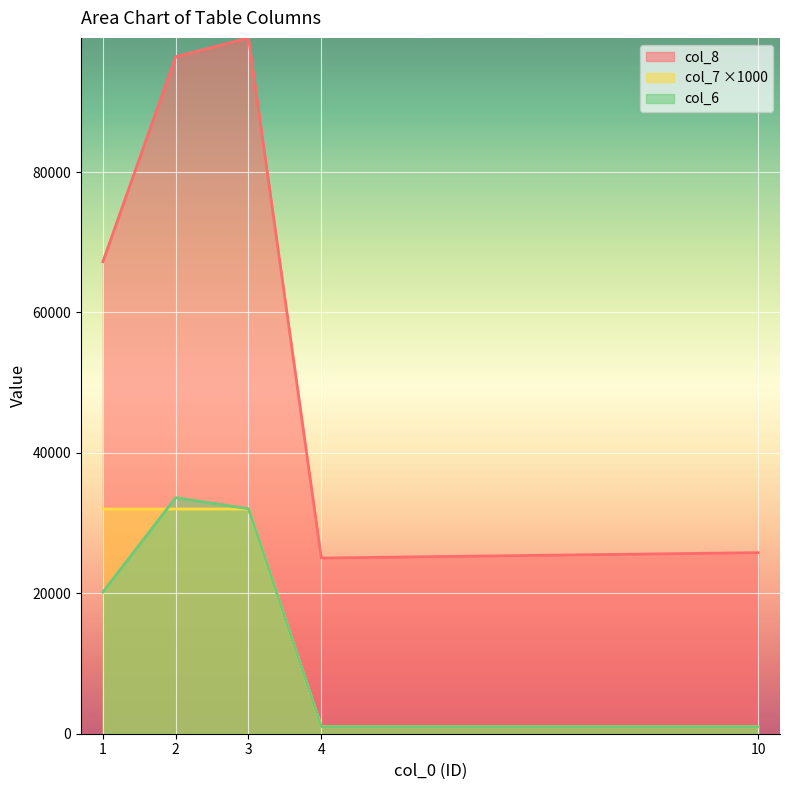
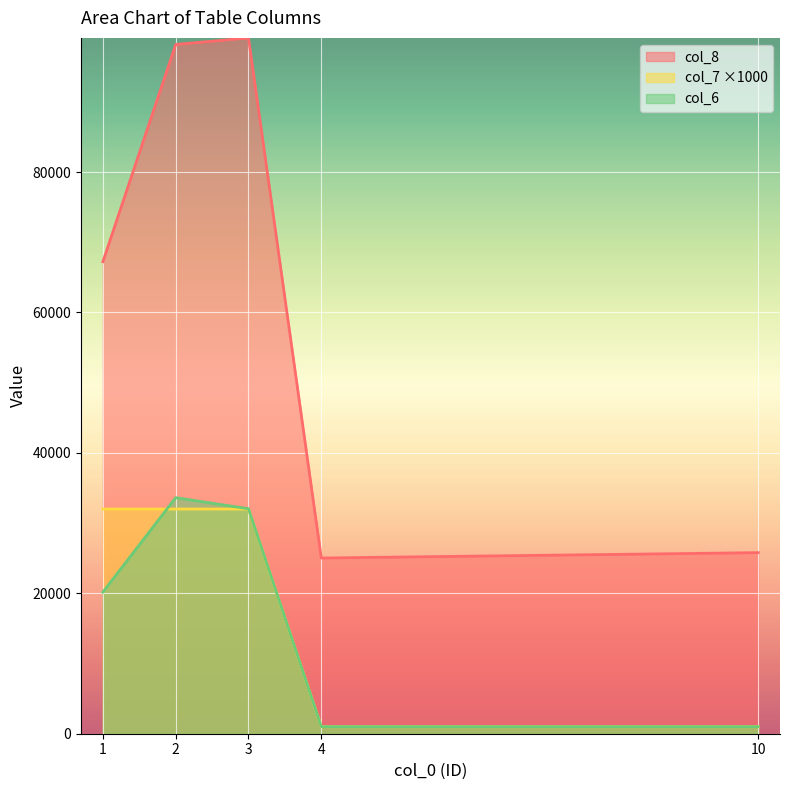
col_8, 2: 96000 -> 98000
